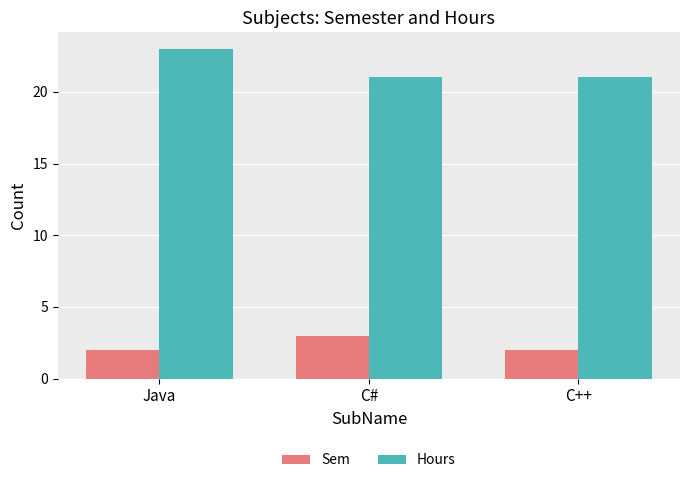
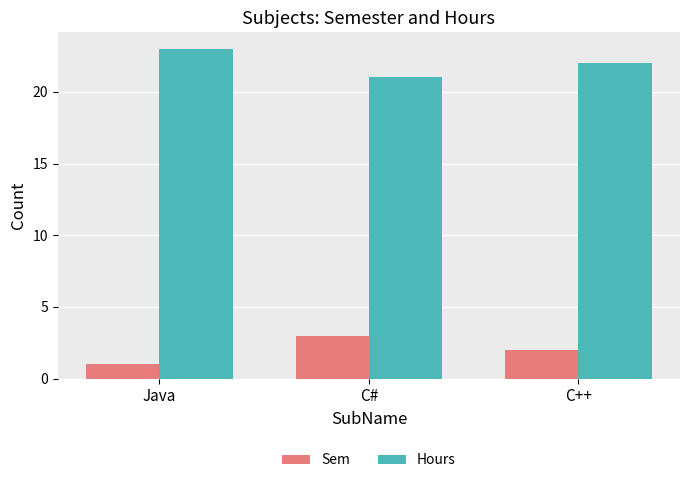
Sem, Java: 2 -> 1
Hours, C++: 21 -> 22
